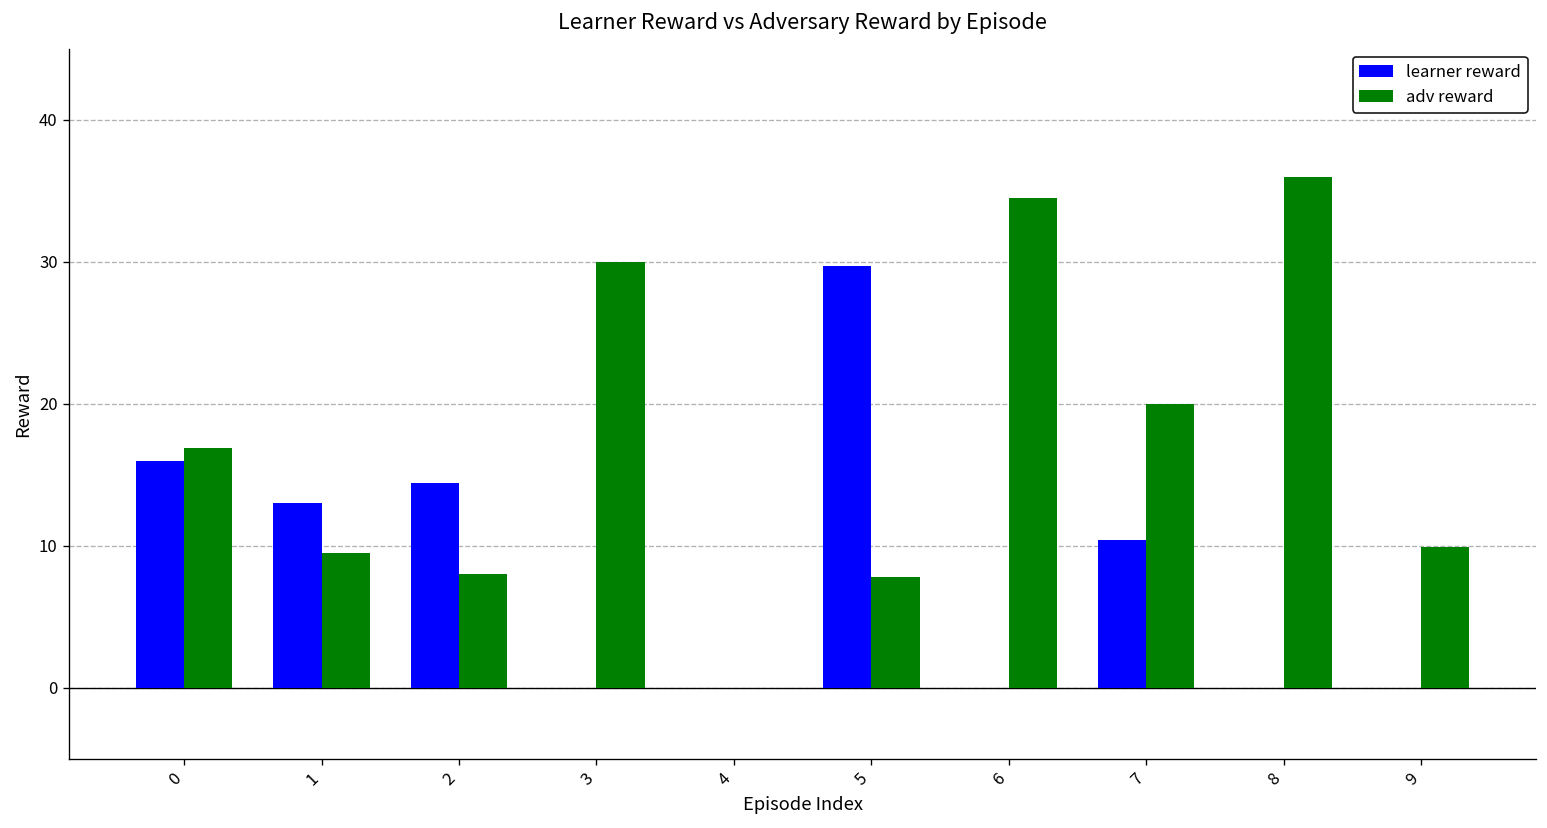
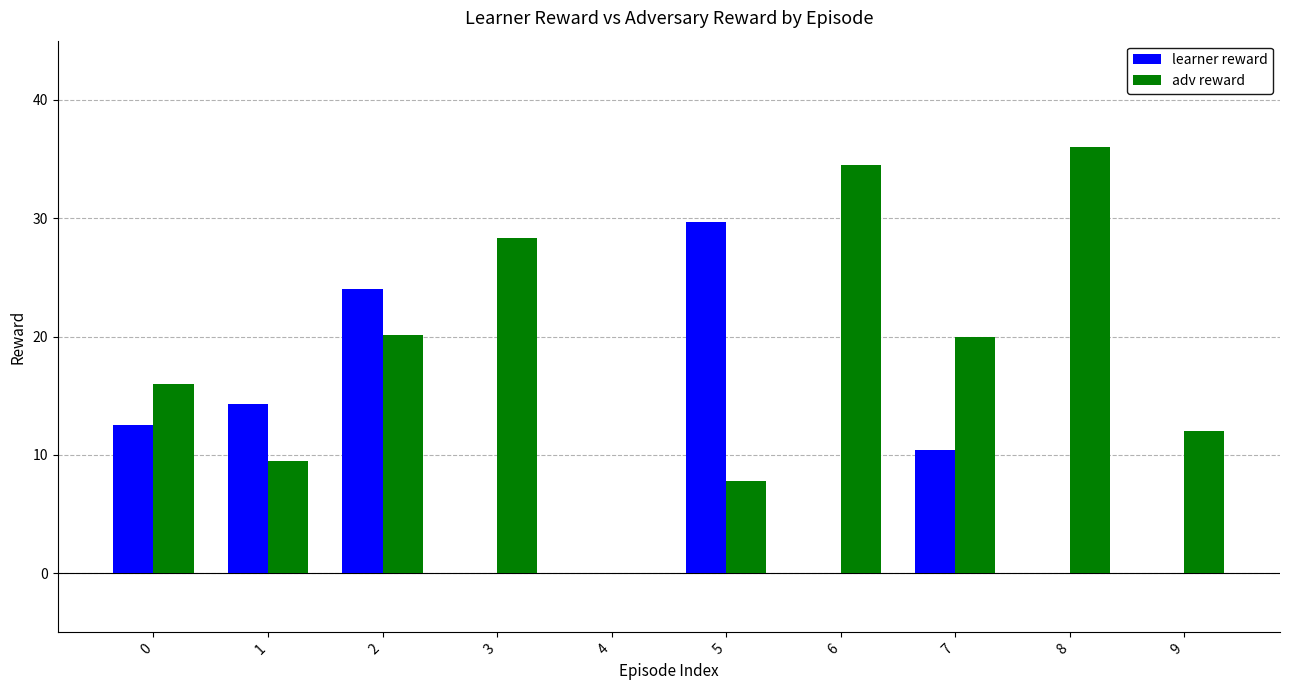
learner reward, 0: 16.0 -> 12.5
adv reward, 0: 16.9 -> 16.0
learner reward, 1: 13.0 -> 14.3
learner reward, 2: 14.4 -> 24.0
adv reward, 2: 8.0 -> 20.1
adv reward, 3: 30.0 -> 28.3
adv reward, 9: 9.9 -> 12.0
